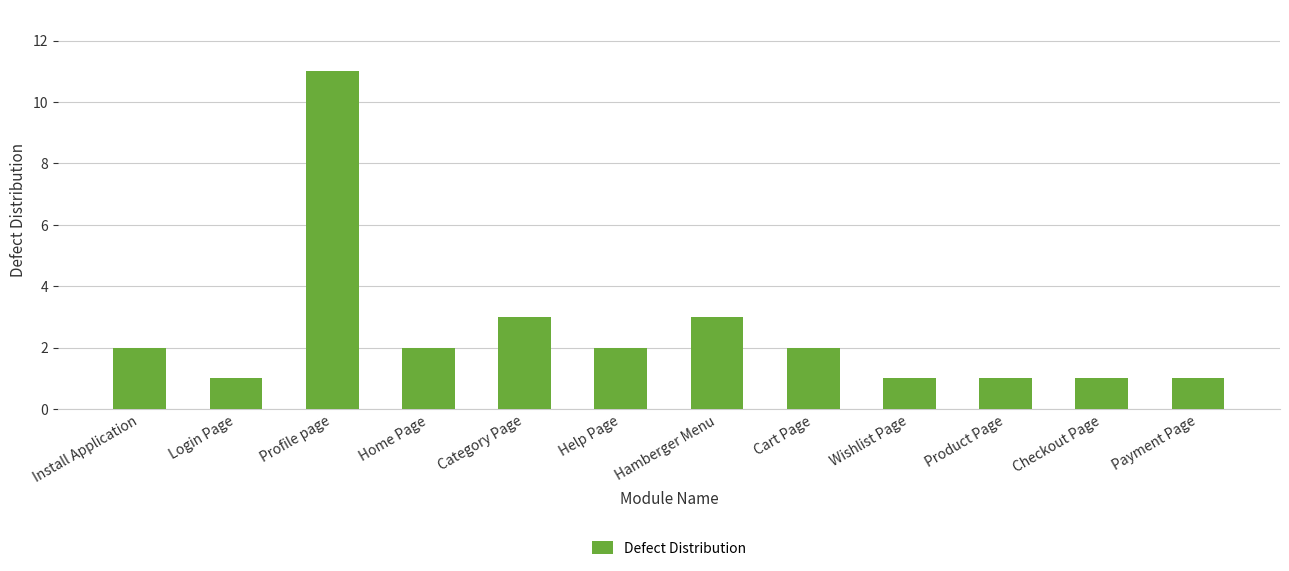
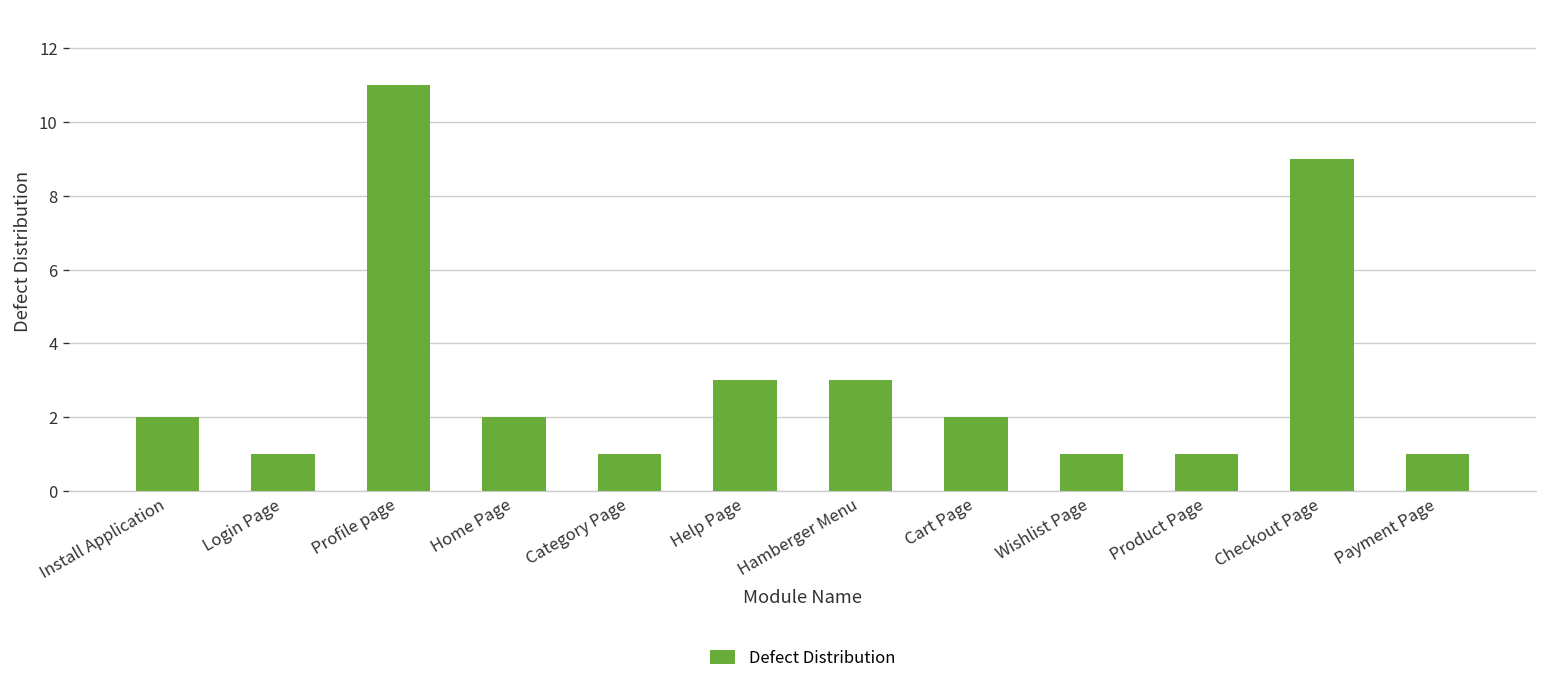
Category Page: 3 -> 1
Help Page: 2 -> 3
Checkout Page: 1 -> 9
